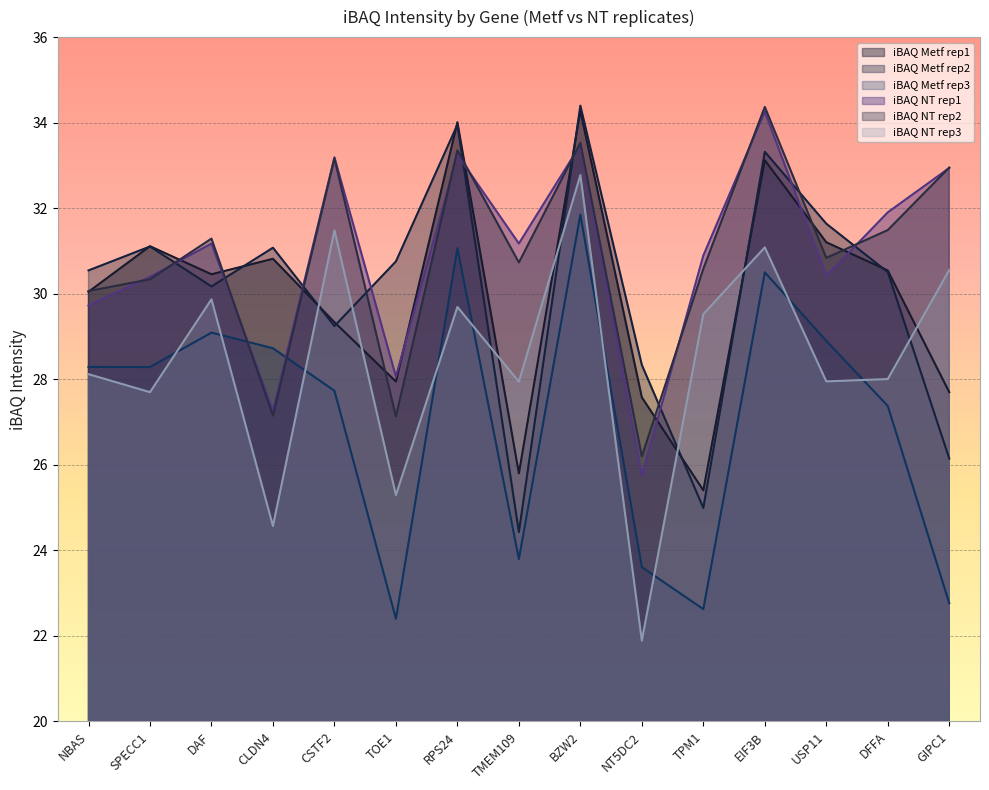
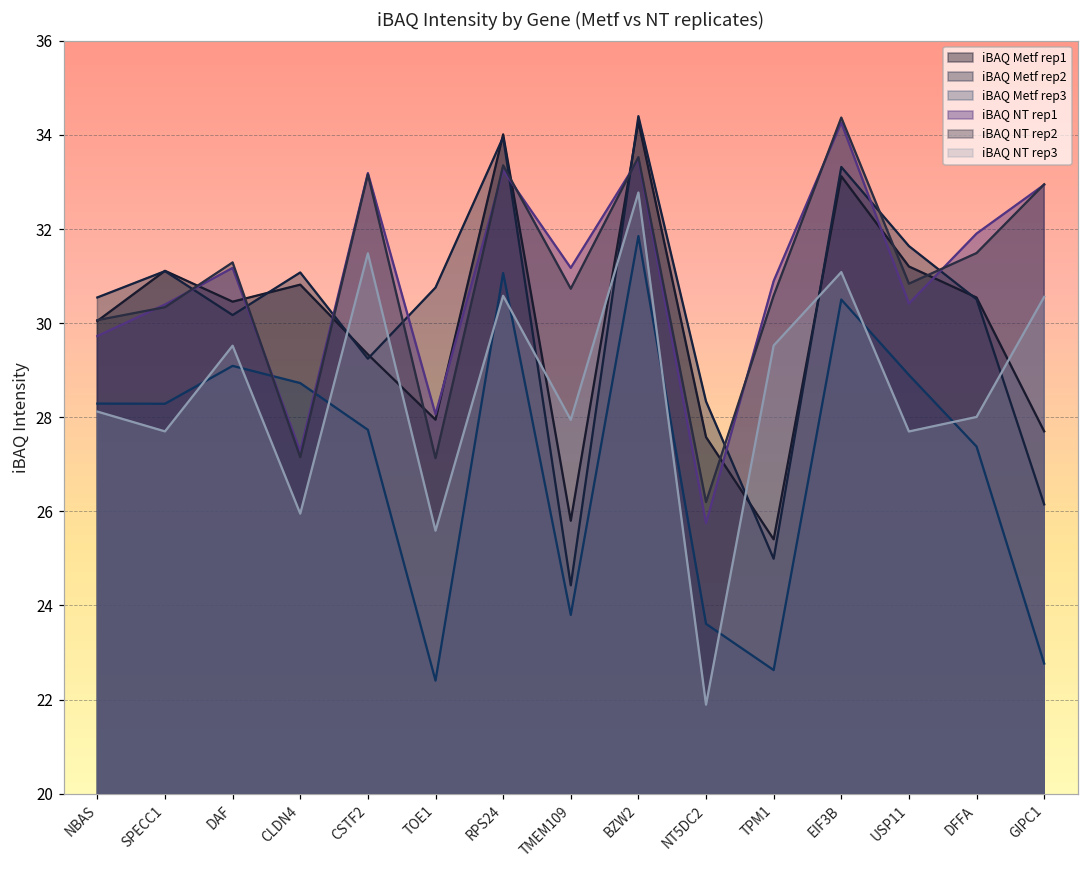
iBAQ NT rep3, DAF: 29.9 -> 29.5
iBAQ NT rep3, CLDN4: 24.6 -> 26.0
iBAQ NT rep3, TOE1: 25.3 -> 25.6
iBAQ NT rep3, RPS24: 29.7 -> 30.6
iBAQ NT rep3, USP11: 28.0 -> 27.7
